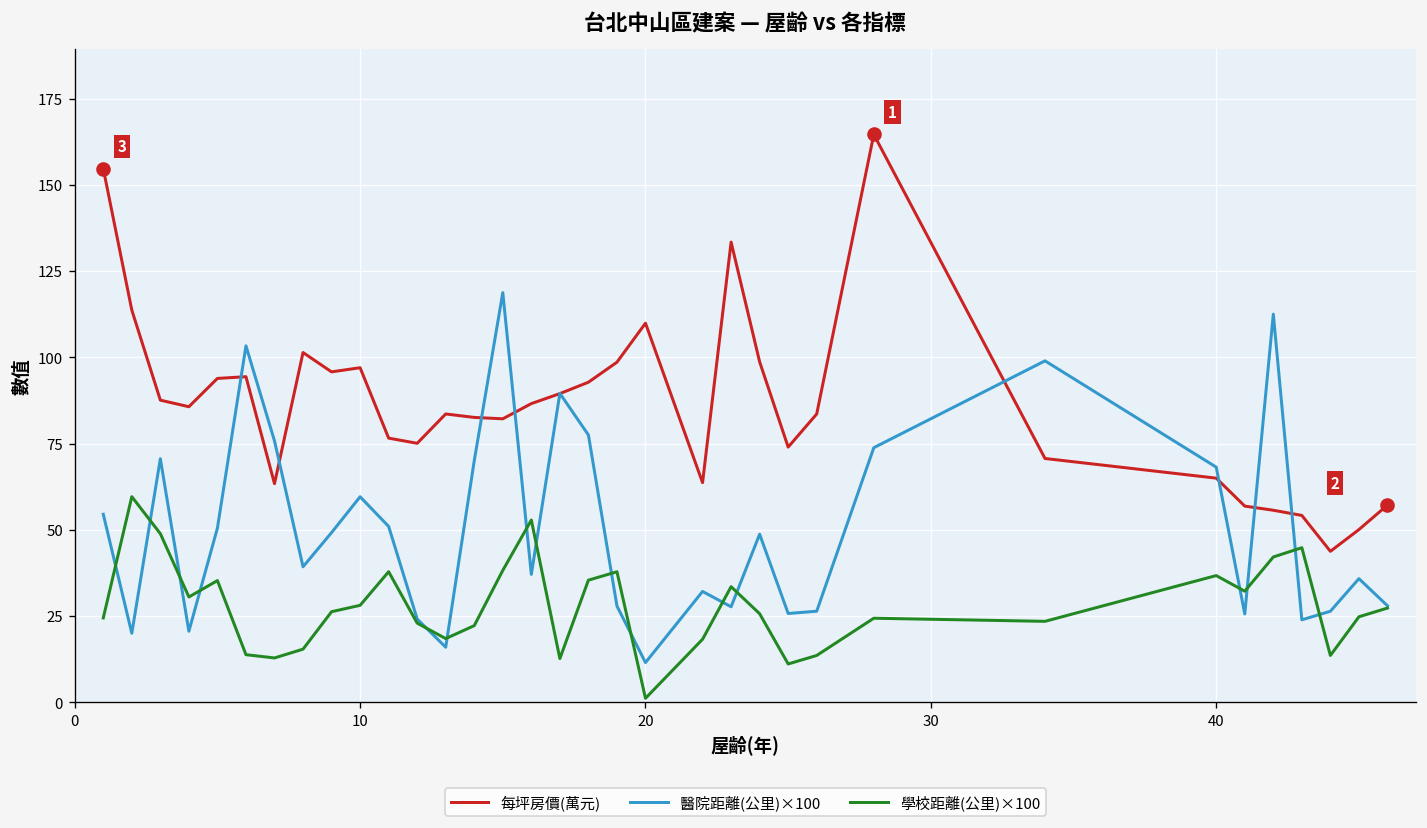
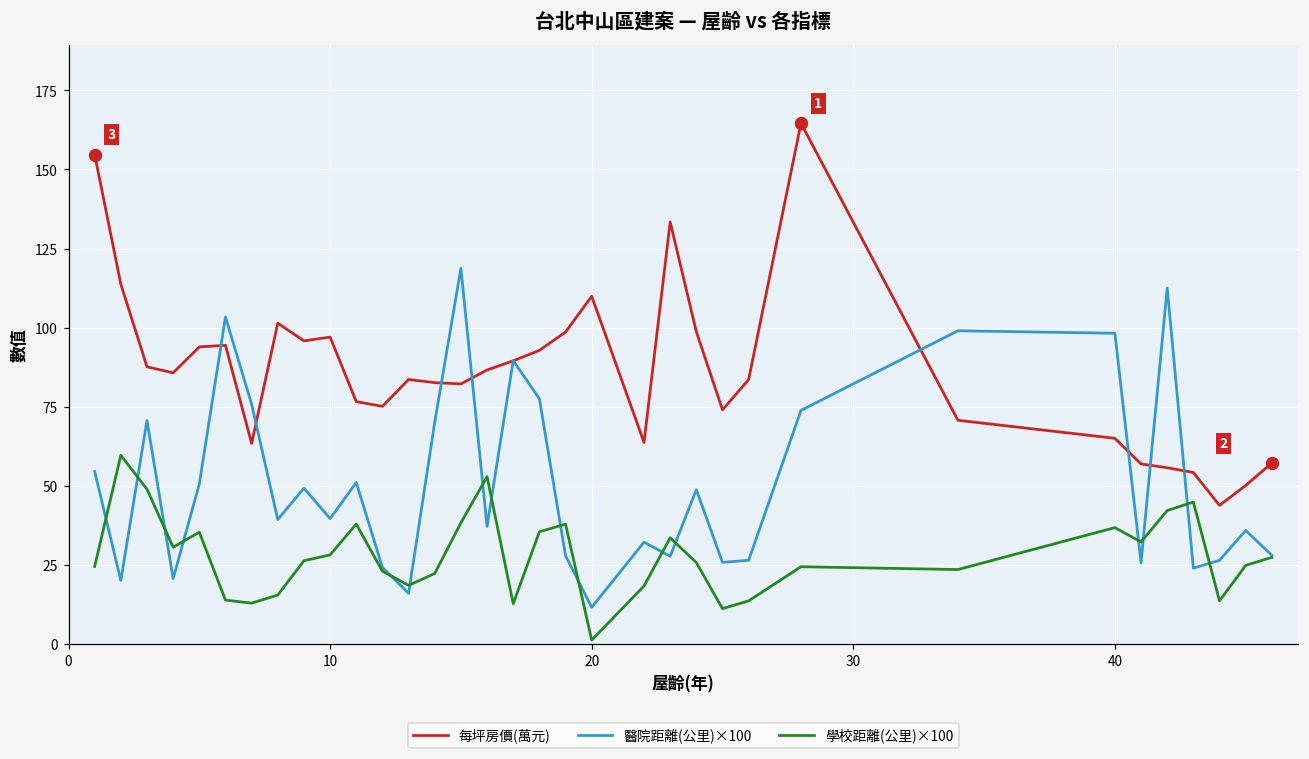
醫院距離(公里)×100, 10: 60 -> 40
醫院距離(公里)×100, 40: 68 -> 98
